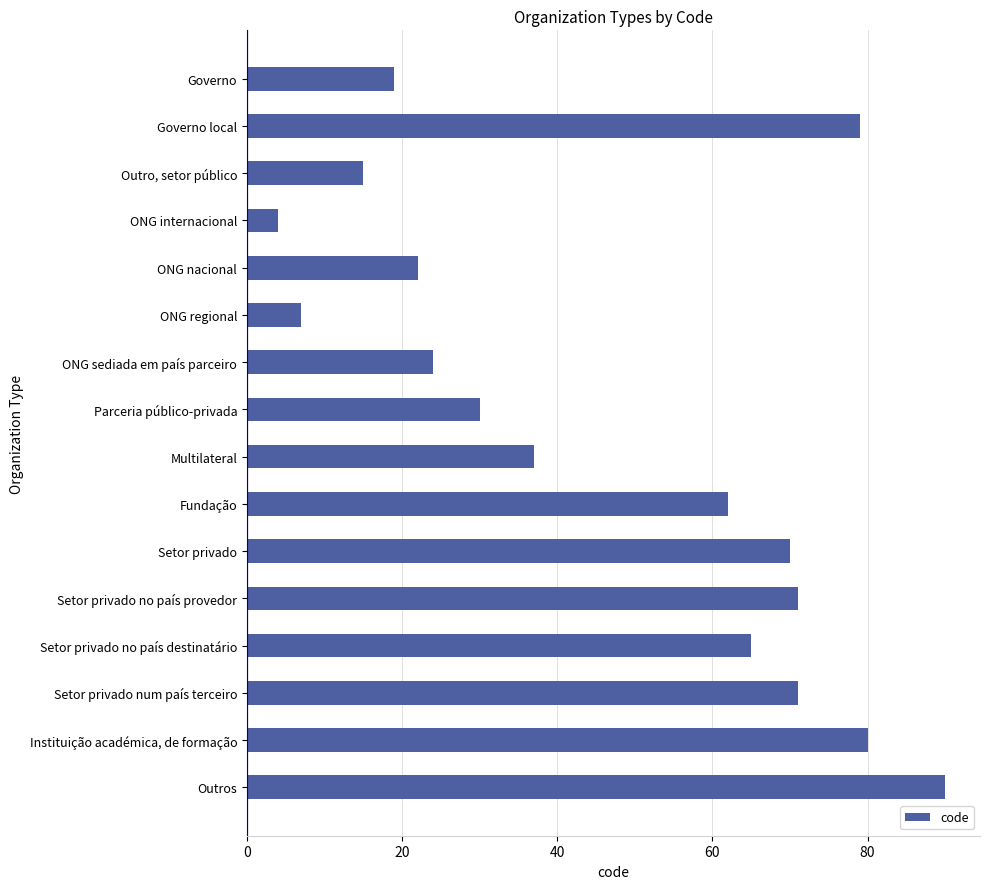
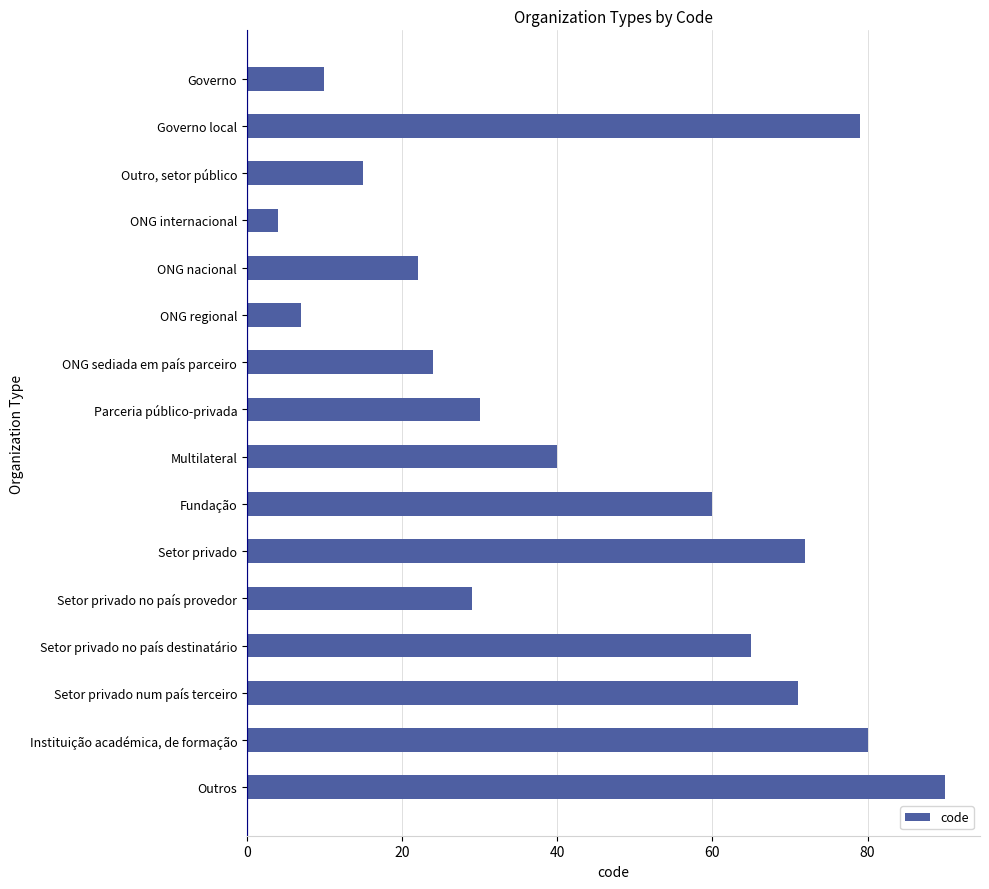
Governo: 19 -> 10
Multilateral: 37 -> 40
Fundação: 62 -> 60
Setor privado: 70 -> 72
Setor privado no país provedor: 71 -> 29
